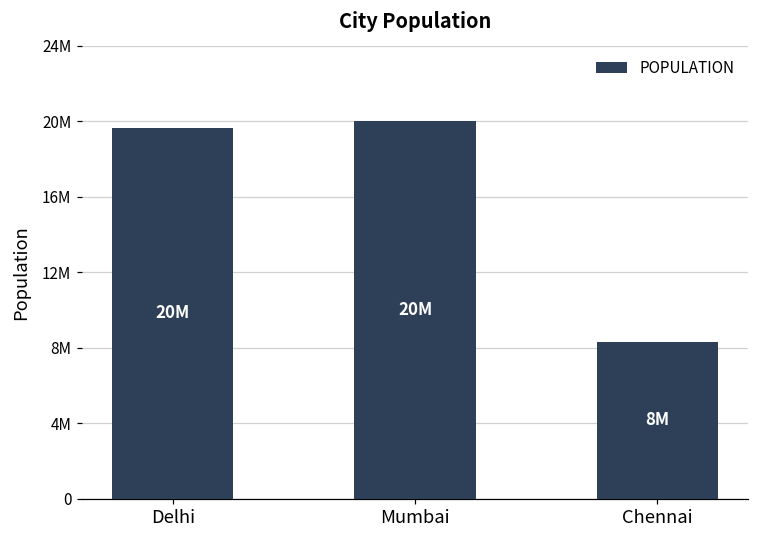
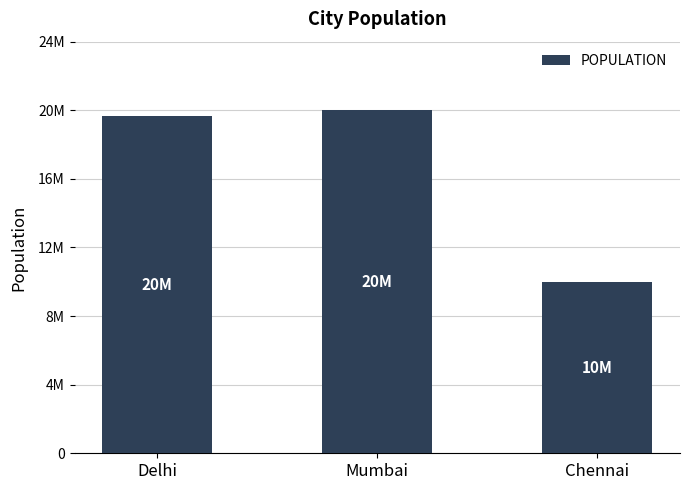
Chennai: 8M -> 10M
